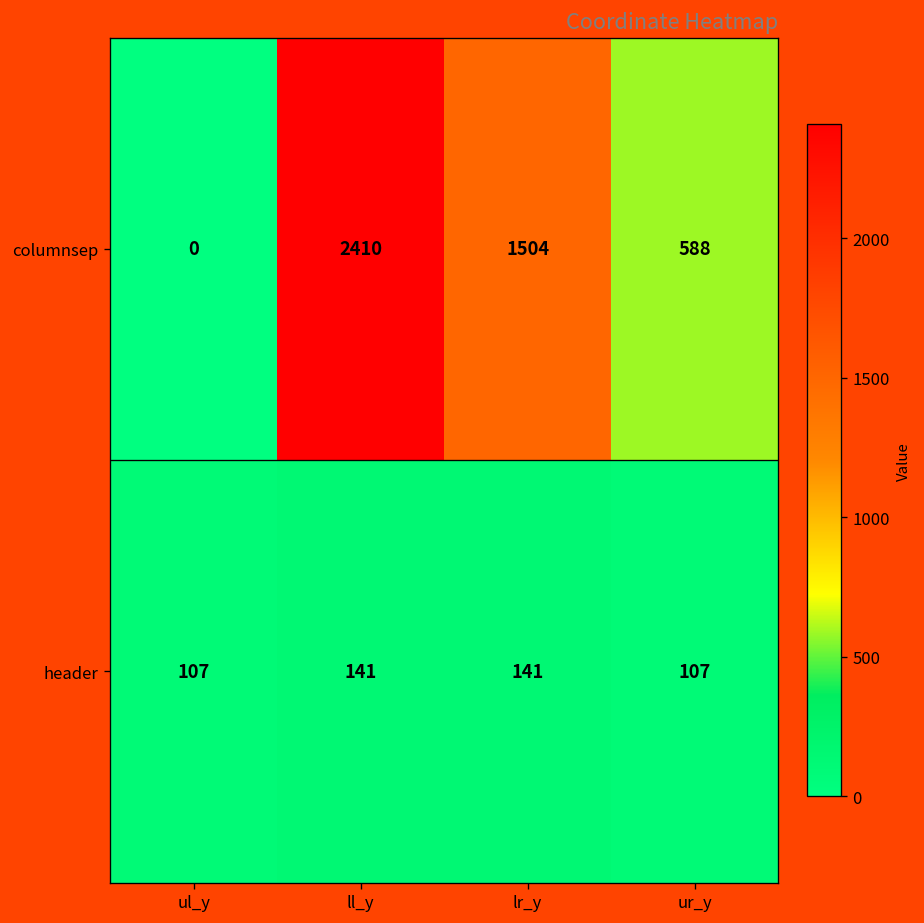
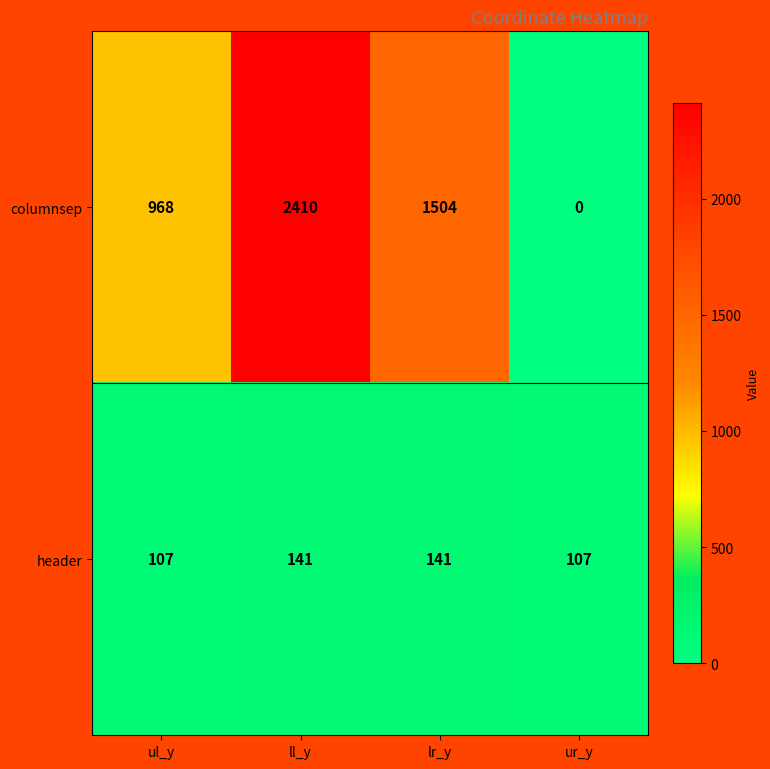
columnsep, ul_y: 0 -> 968
columnsep, ur_y: 588 -> 0
